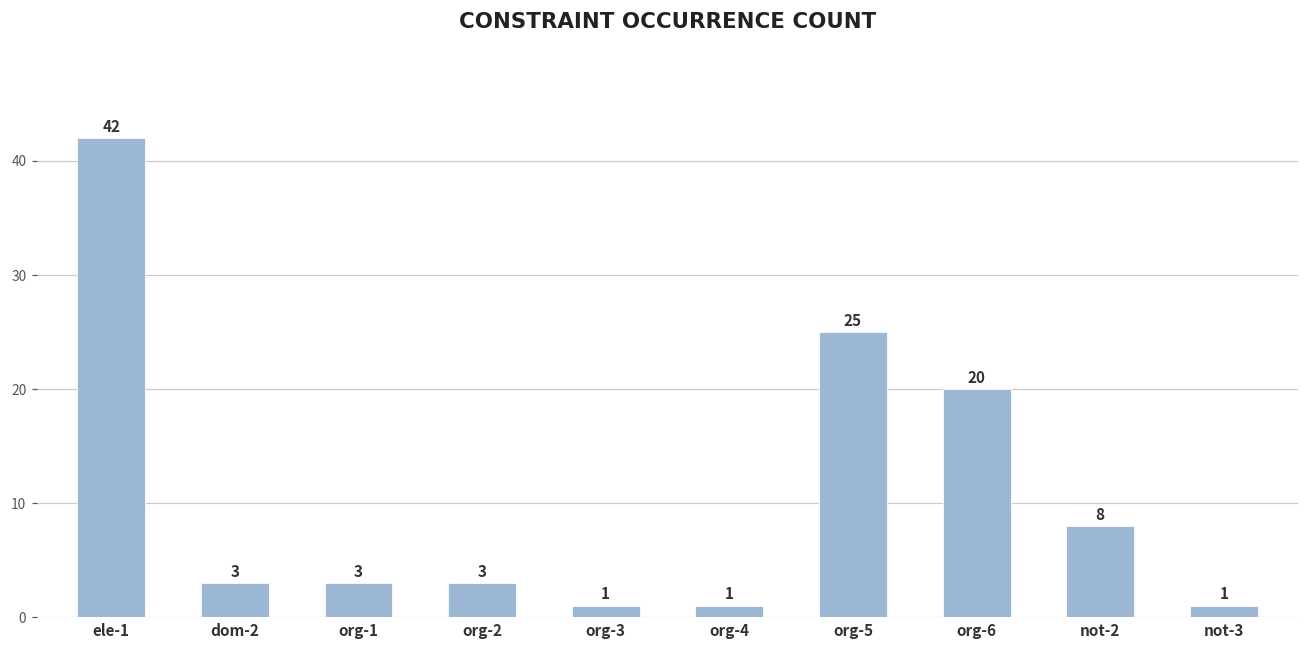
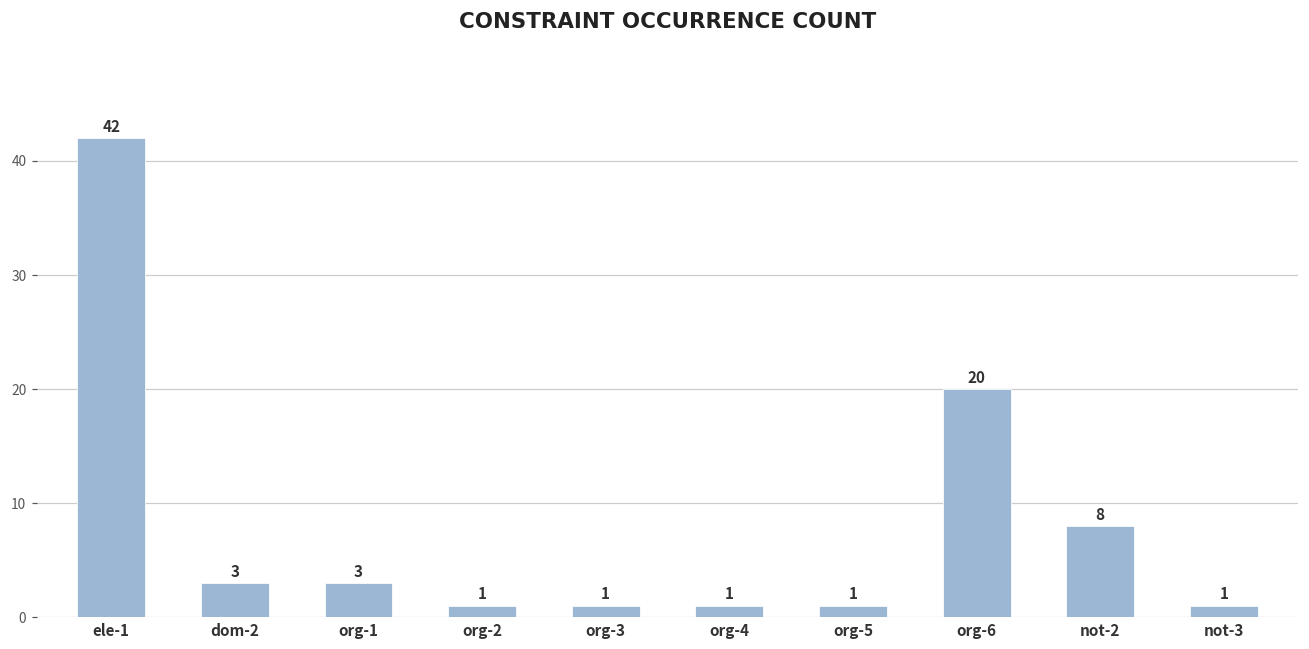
org-2: 3 -> 1
org-5: 25 -> 1
